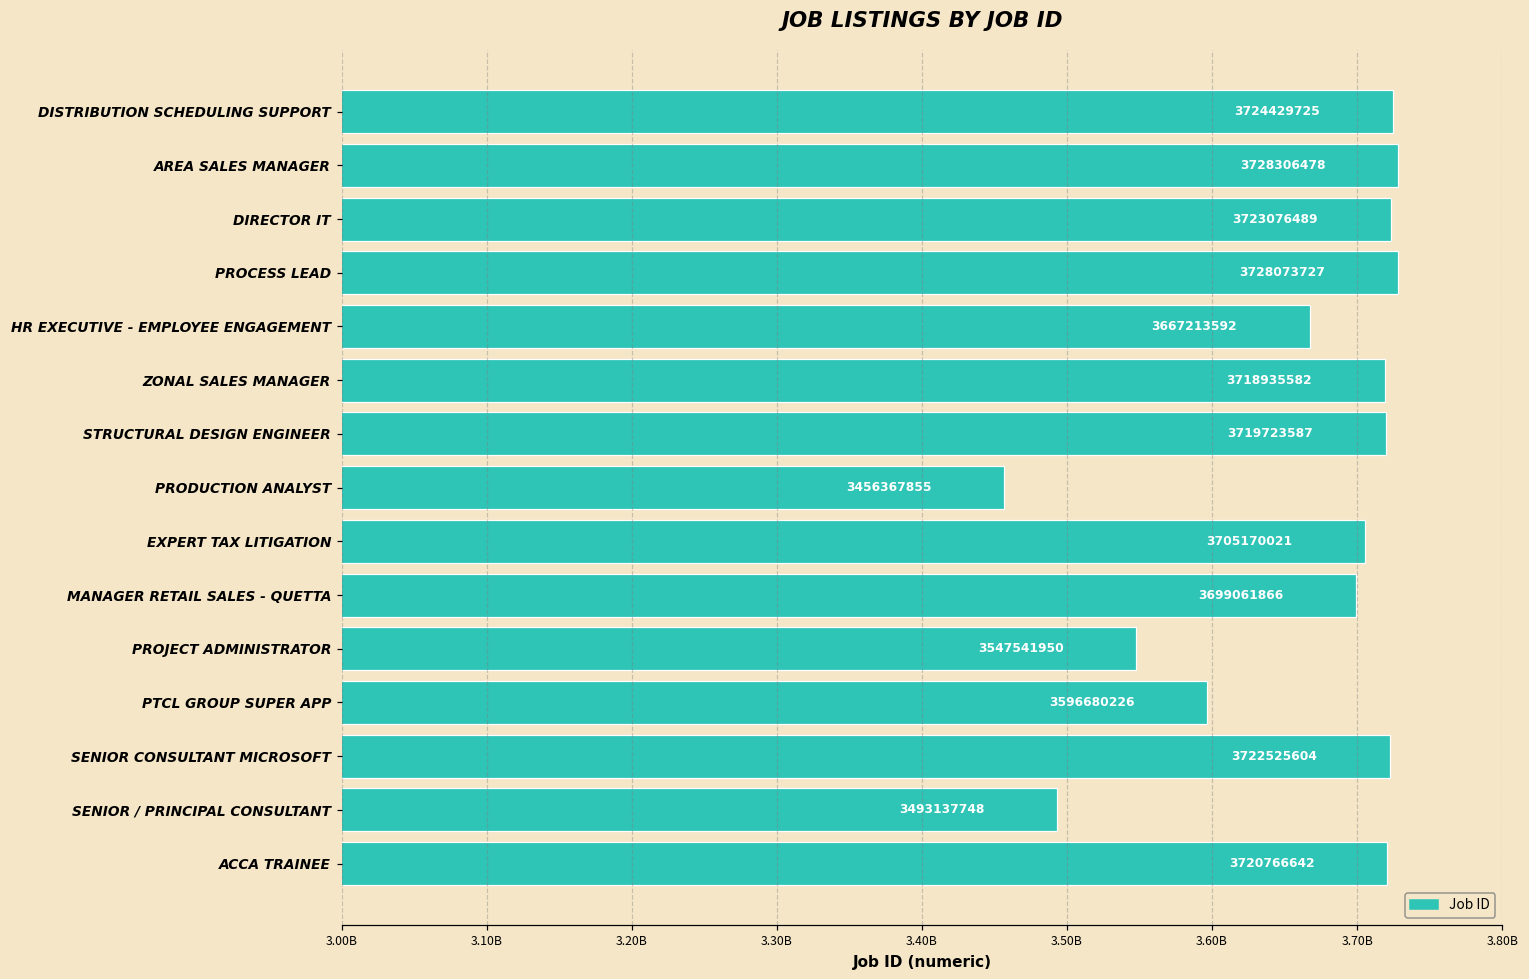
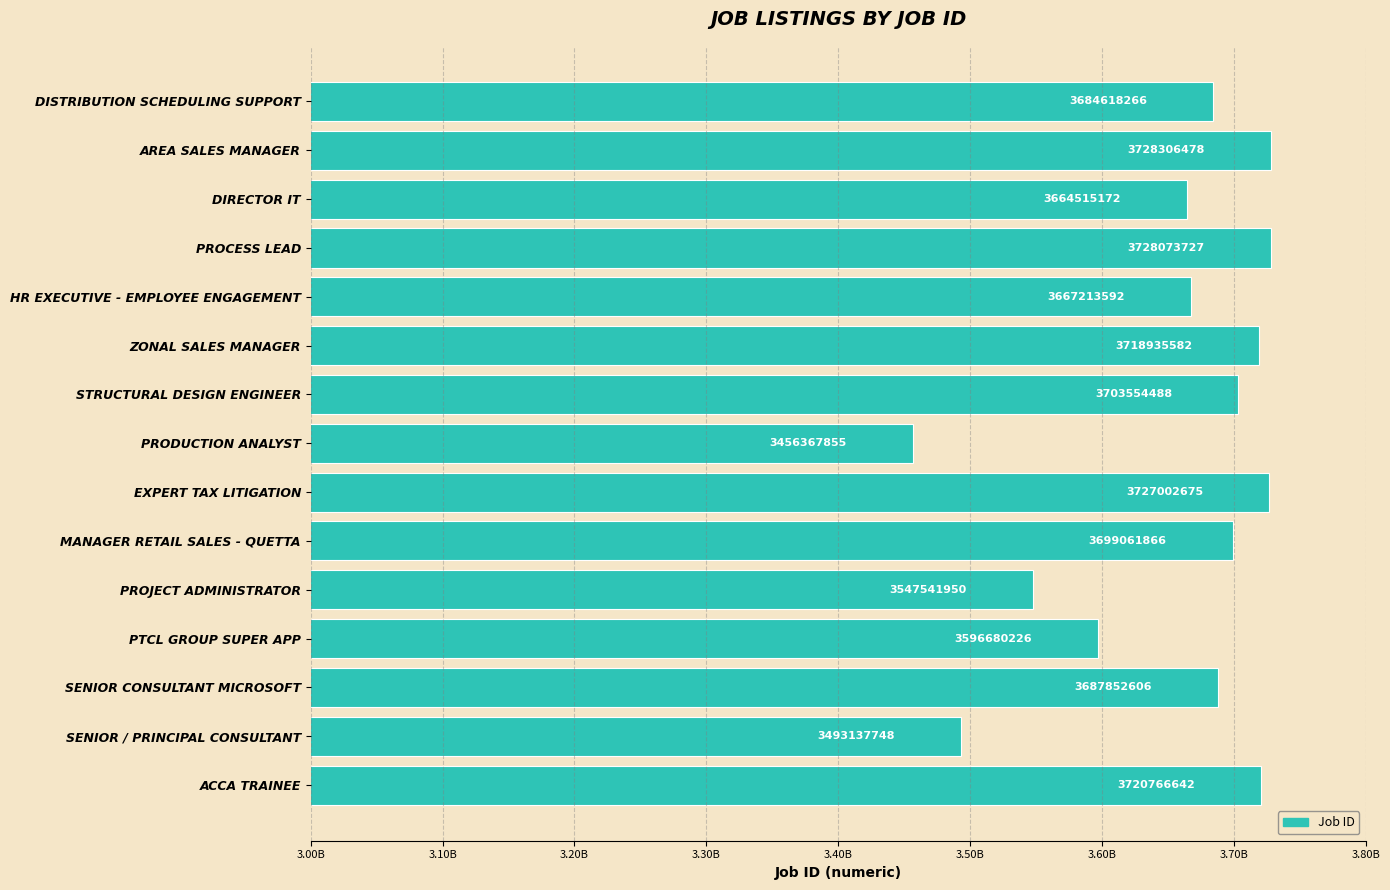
DISTRIBUTION SCHEDULING SUPPORT: 3724429725 -> 3684618266
DIRECTOR IT: 3723076489 -> 3664515172
STRUCTURAL DESIGN ENGINEER: 3719723587 -> 3703554488
EXPERT TAX LITIGATION: 3705170021 -> 3727002675
SENIOR CONSULTANT MICROSOFT: 3722525604 -> 3687852606
